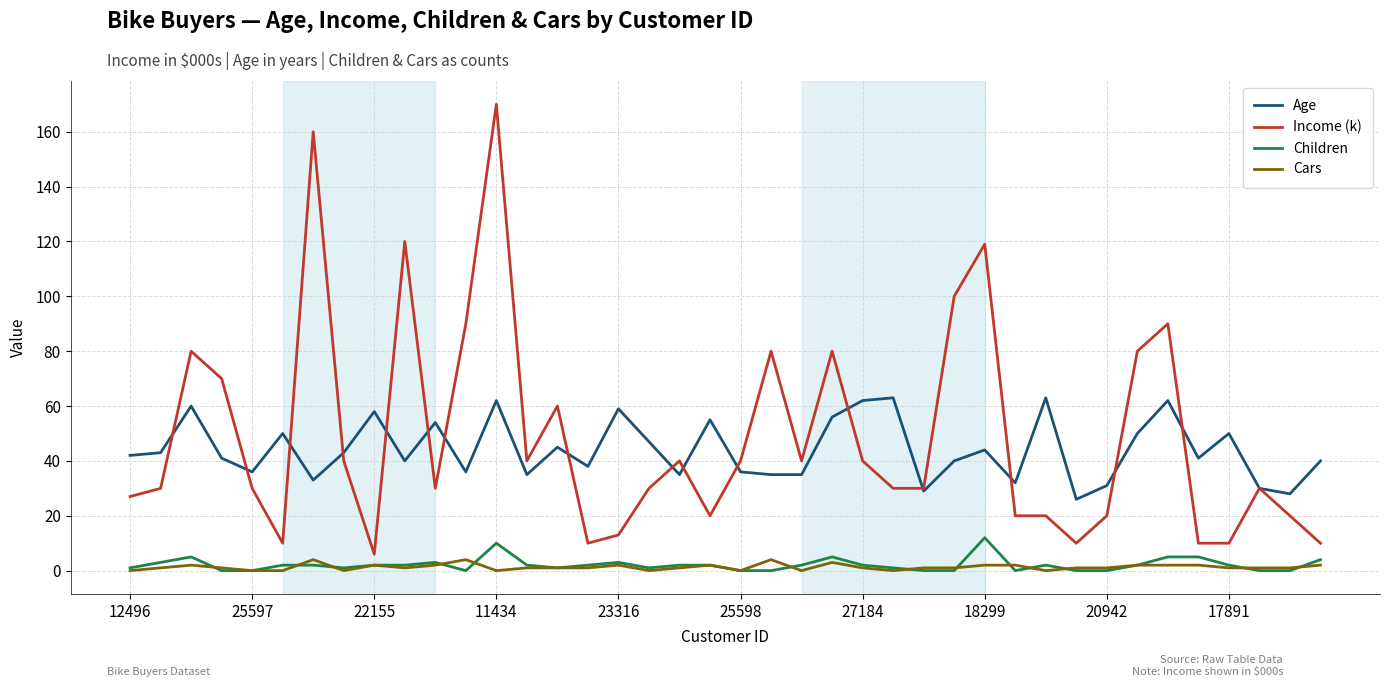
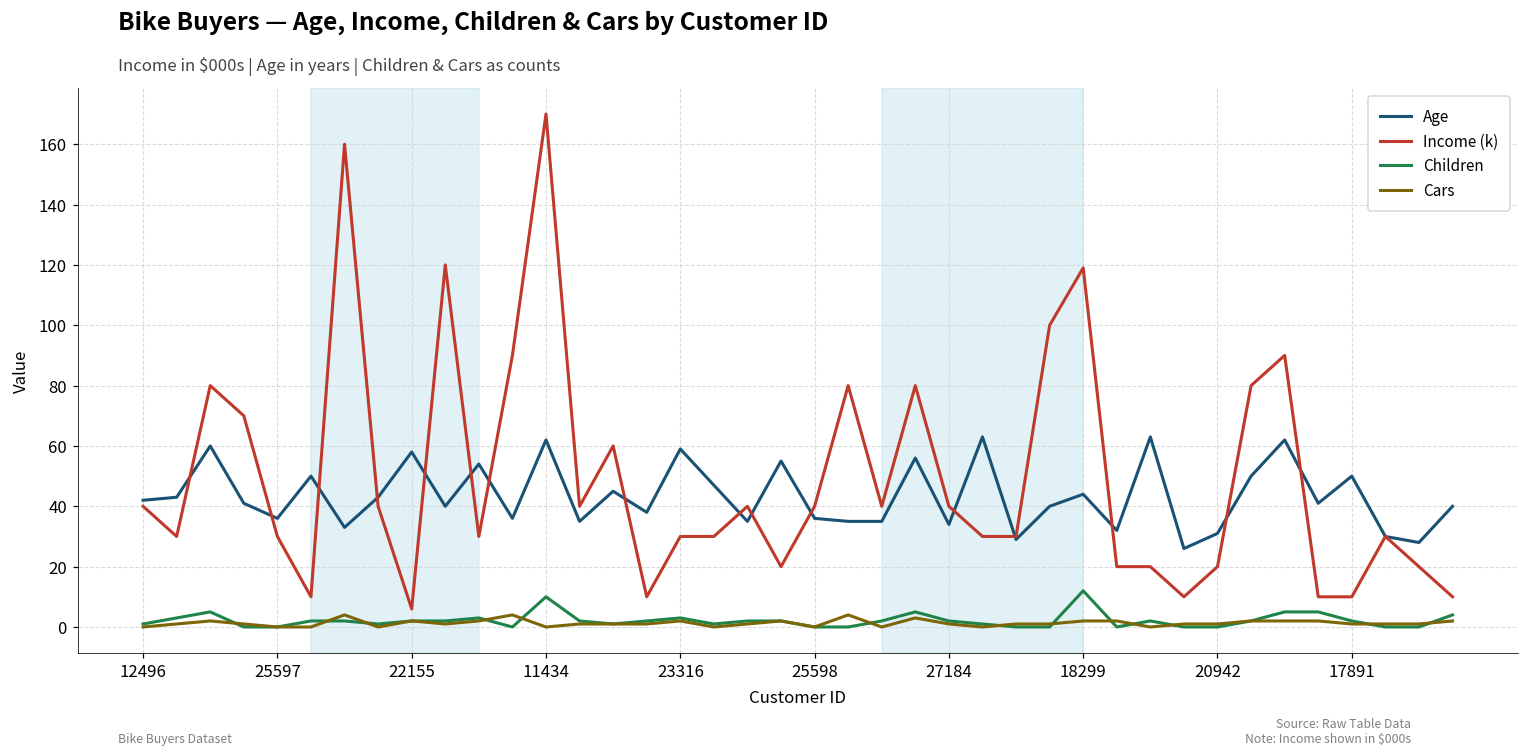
Income (k), 12496: 27 -> 40
Income (k), 23316: 13 -> 30
Age, 27184: 62 -> 34
